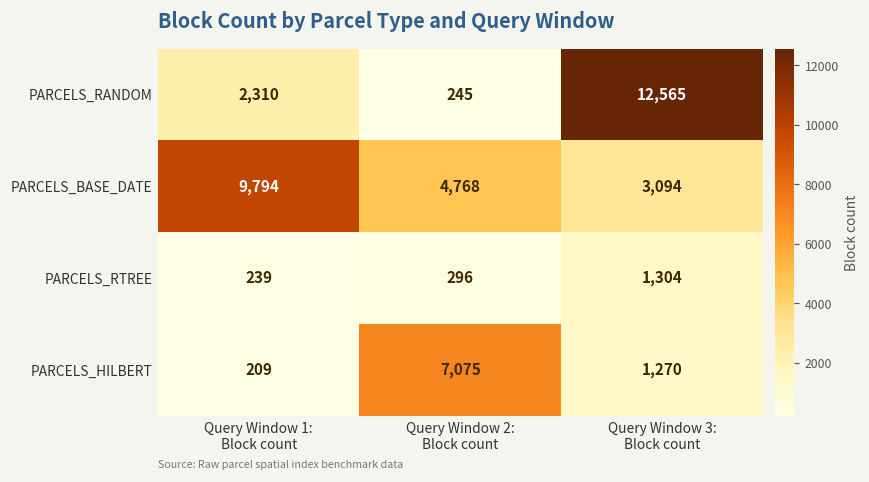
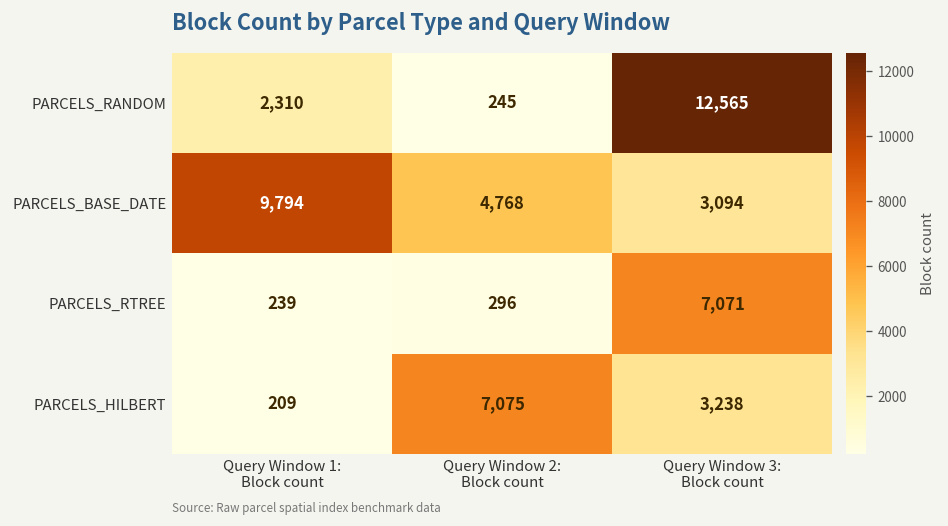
PARCELS_RTREE, Query Window 3: Block count: 1,304 -> 7,071
PARCELS_HILBERT, Query Window 3: Block count: 1,270 -> 3,238
